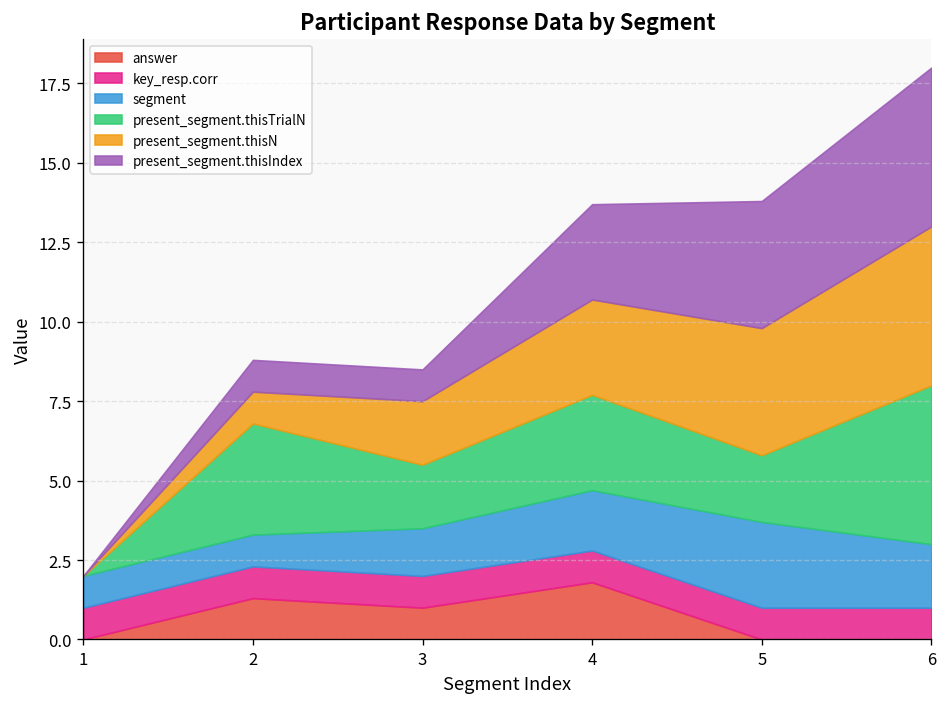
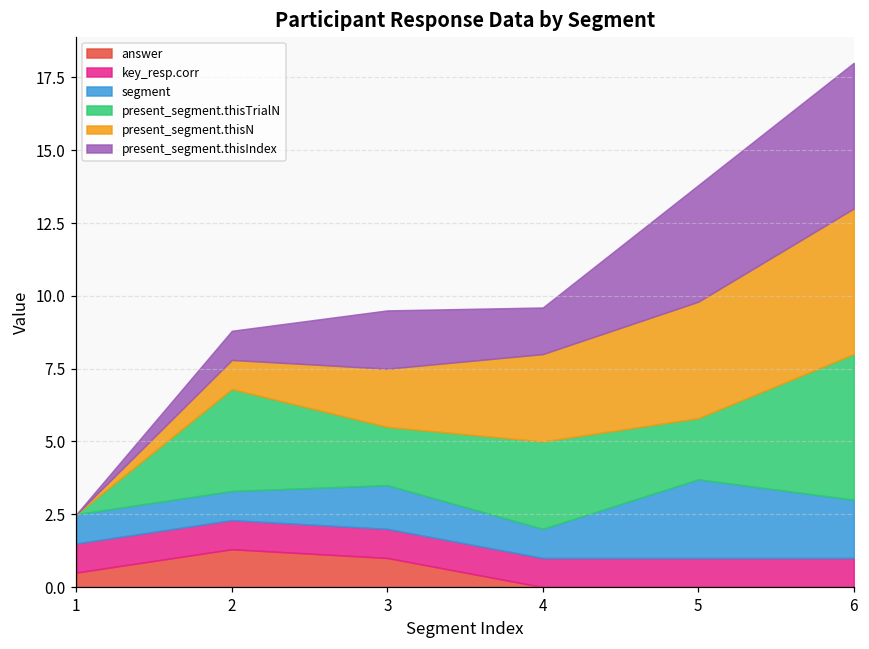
answer, 1: 0.0 -> 0.5
present_segment.thisIndex, 3: 1 -> 2
answer, 4: 1.8 -> 0.0
segment, 4: 1.9 -> 1.0
present_segment.thisIndex, 4: 3.0 -> 1.6
